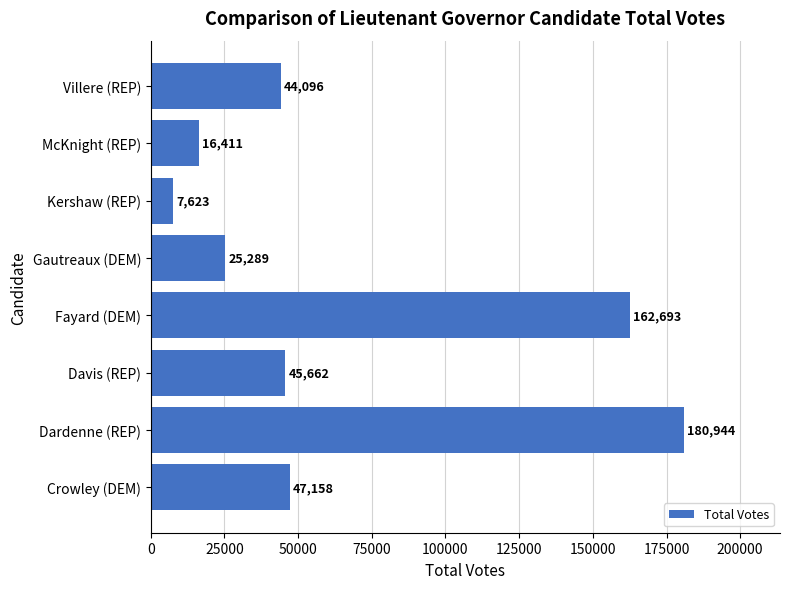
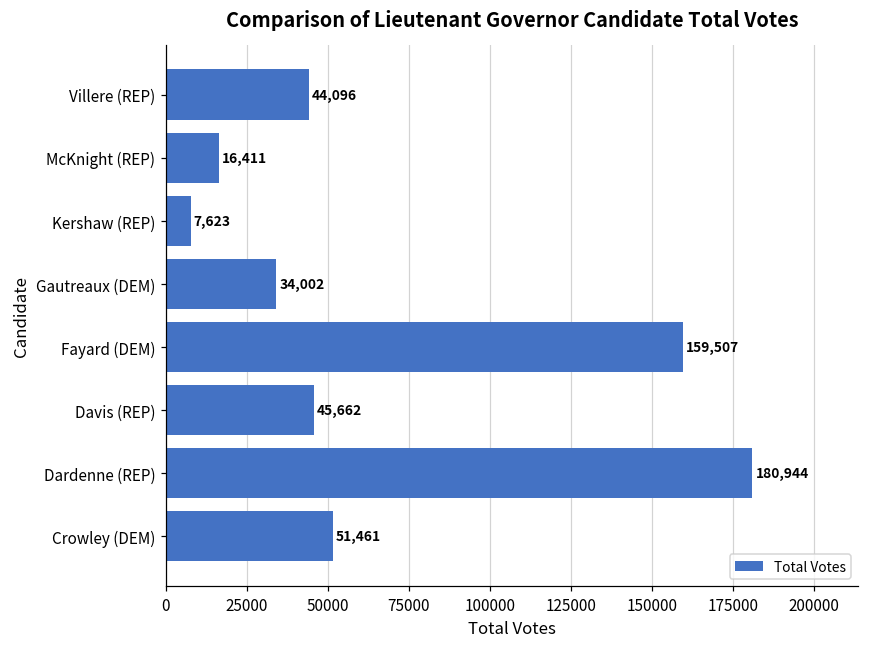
Gautreaux (DEM): 25,289 -> 34,002
Fayard (DEM): 162,693 -> 159,507
Crowley (DEM): 47,158 -> 51,461
